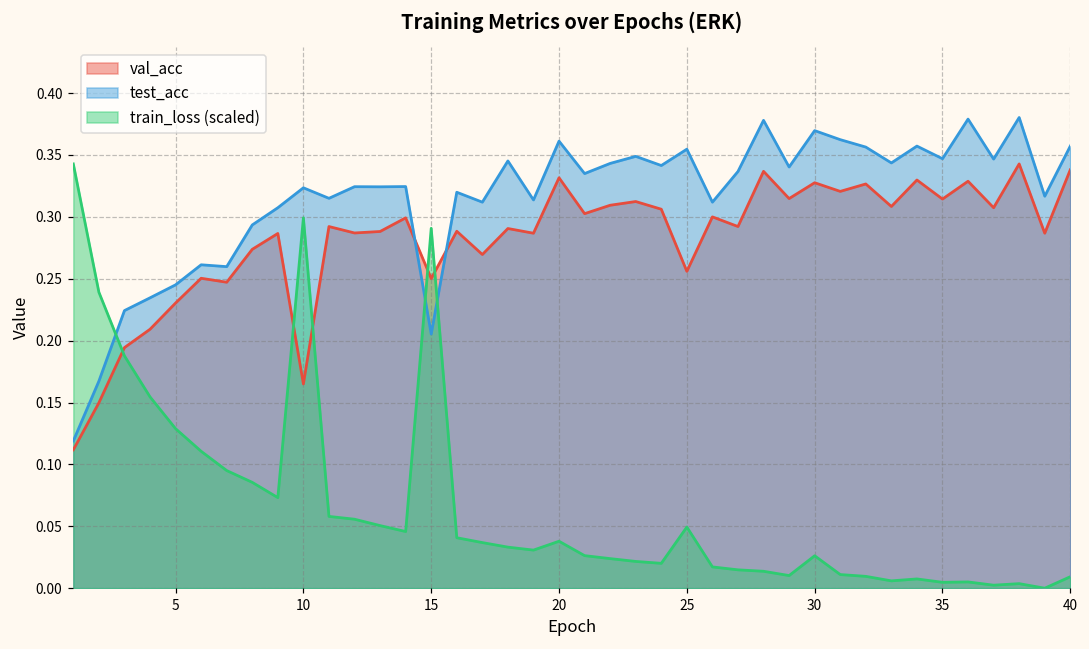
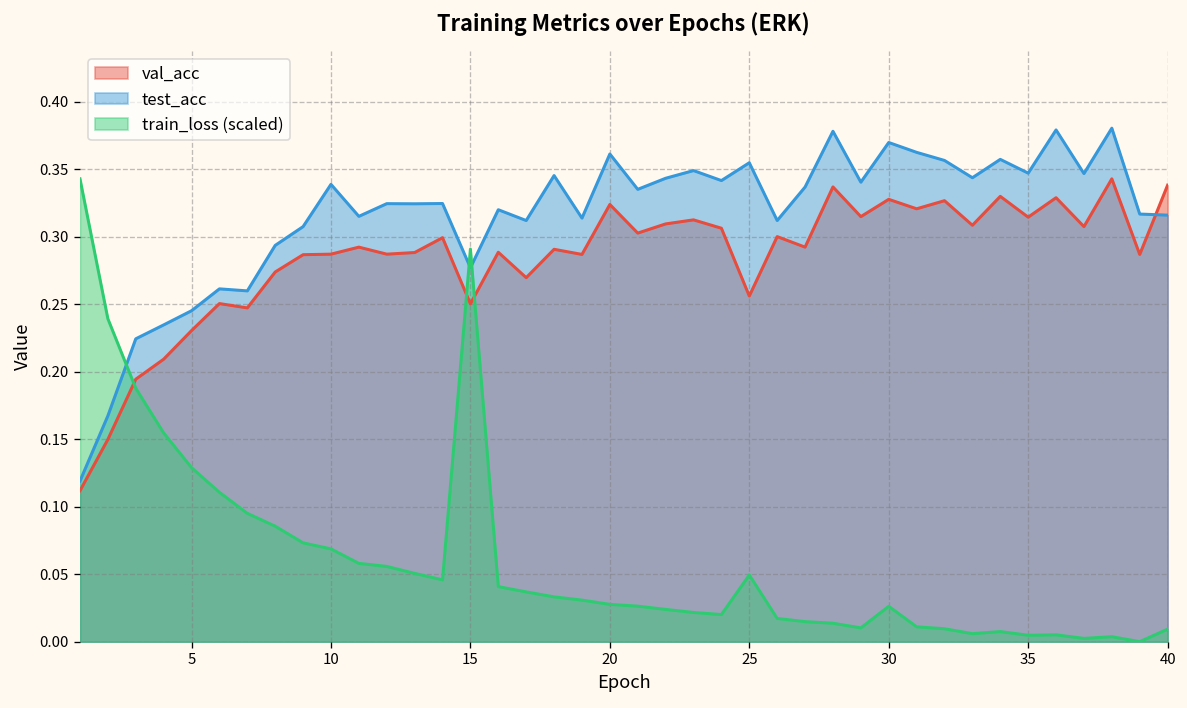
val_acc, 10: 0.165 -> 0.287
test_acc, 10: 0.324 -> 0.339
train_loss (scaled), 10: 0.299 -> 0.069
test_acc, 15: 0.205 -> 0.277
val_acc, 20: 0.332 -> 0.324
train_loss (scaled), 20: 0.038 -> 0.028
test_acc, 40: 0.357 -> 0.316
